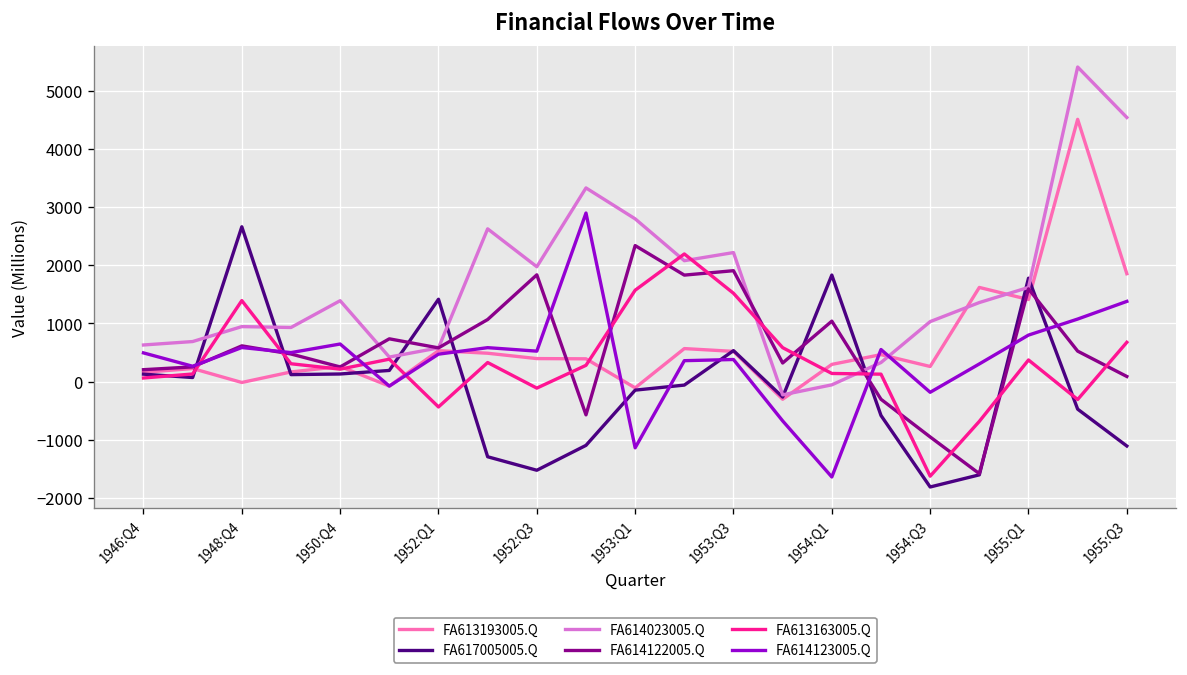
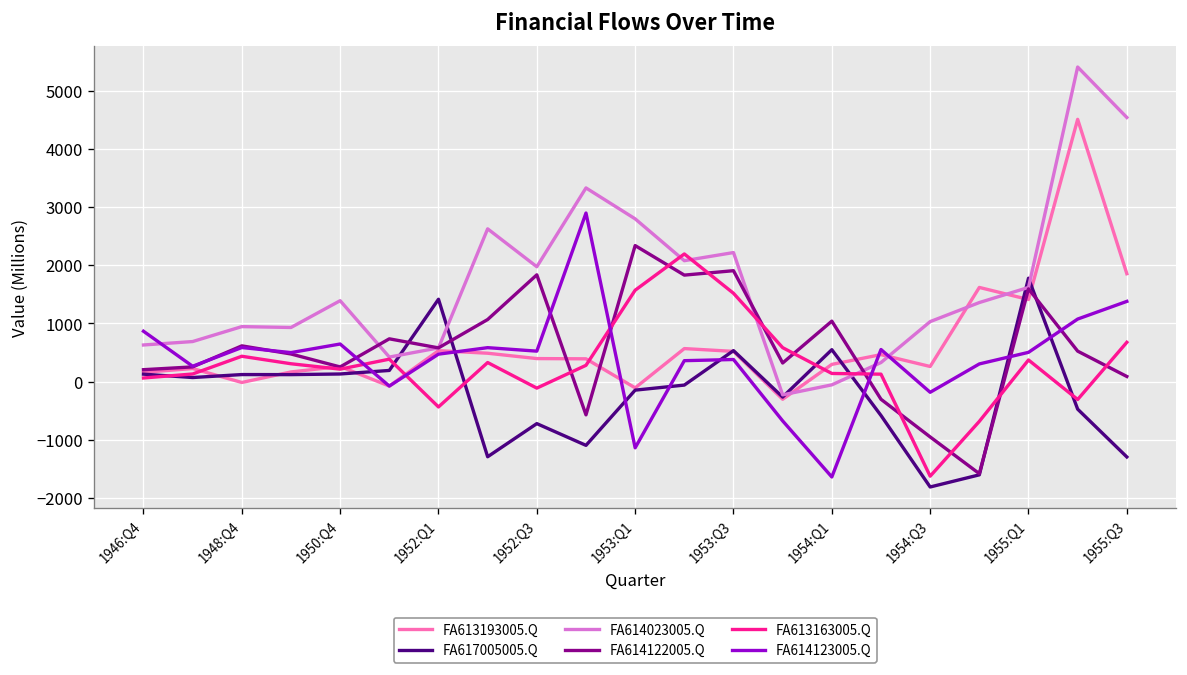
FA614123005.Q, 1946:Q4: 500 -> 900
FA617005005.Q, 1948:Q4: 2700 -> 100
FA613163005.Q, 1948:Q4: 1400 -> 400
FA617005005.Q, 1952:Q3: -1500 -> -700
FA617005005.Q, 1954:Q1: 1800 -> 500
FA614123005.Q, 1955:Q1: 800 -> 500
FA617005005.Q, 1955:Q3: -1100 -> -1300
